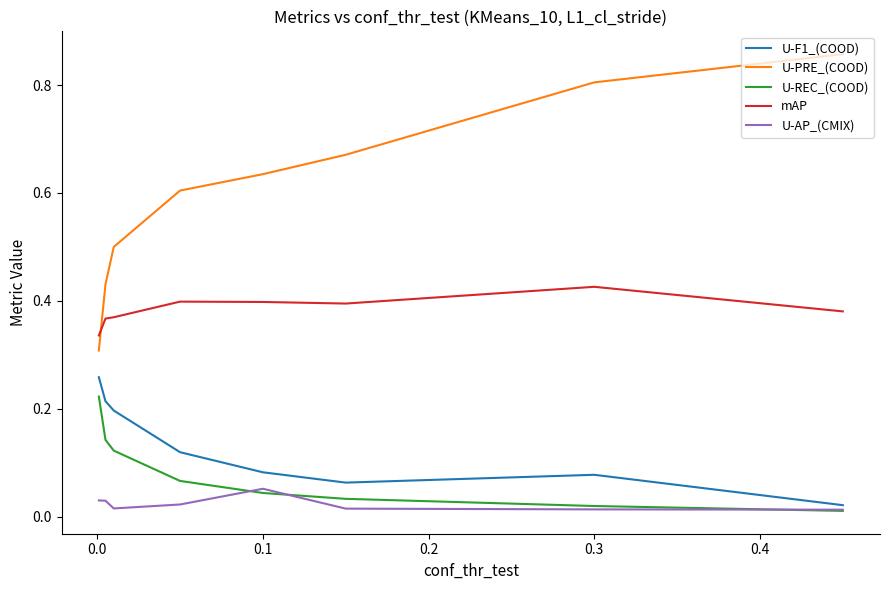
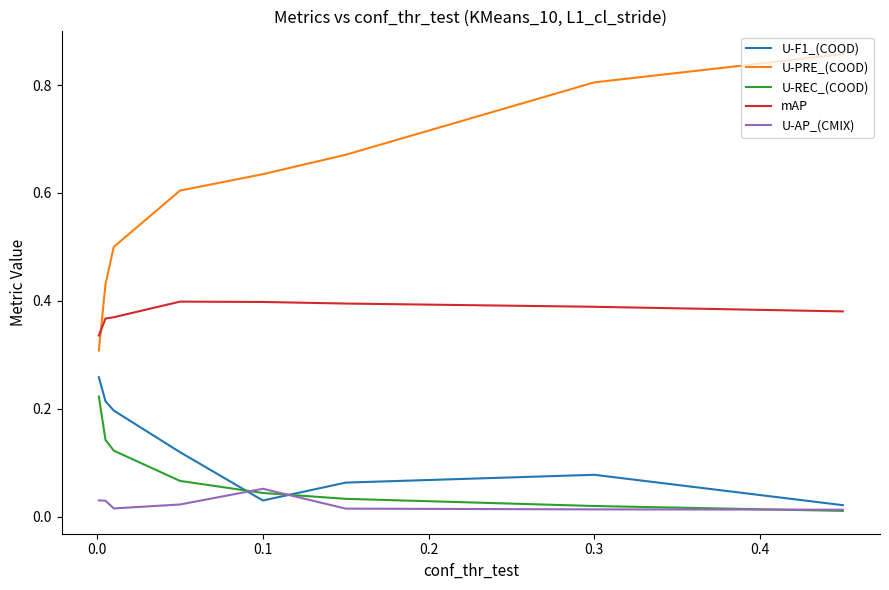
U-F1_(COOD), 0.1: 0.08 -> 0.03
mAP, 0.3: 0.43 -> 0.39
